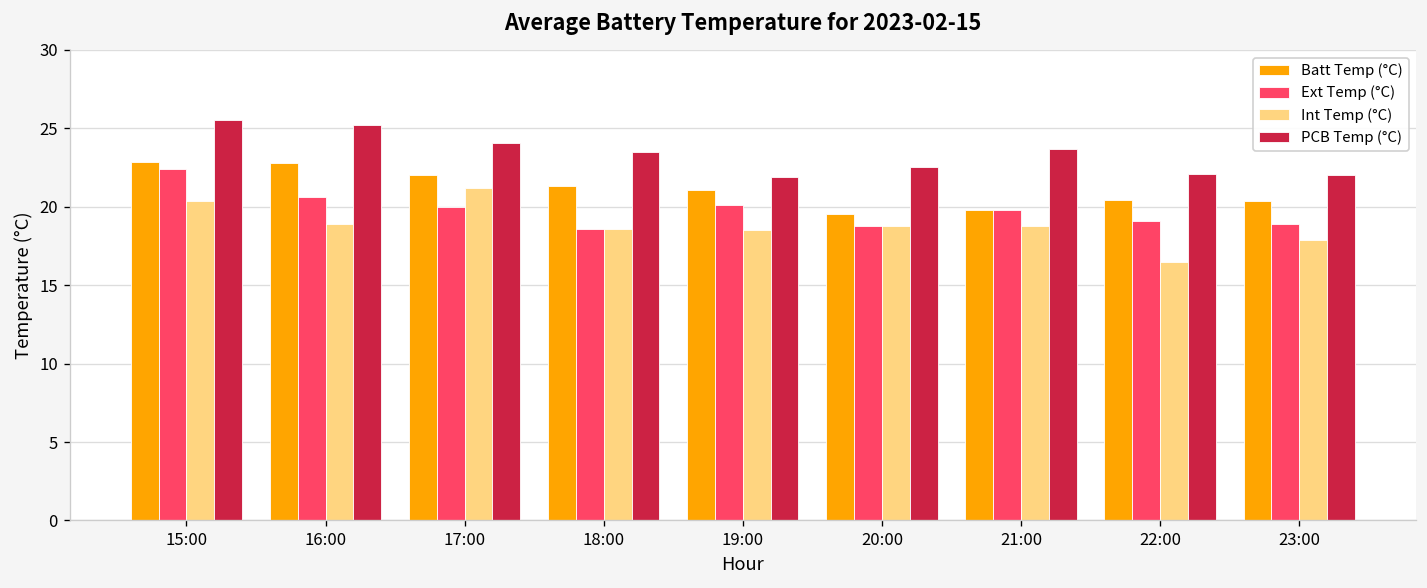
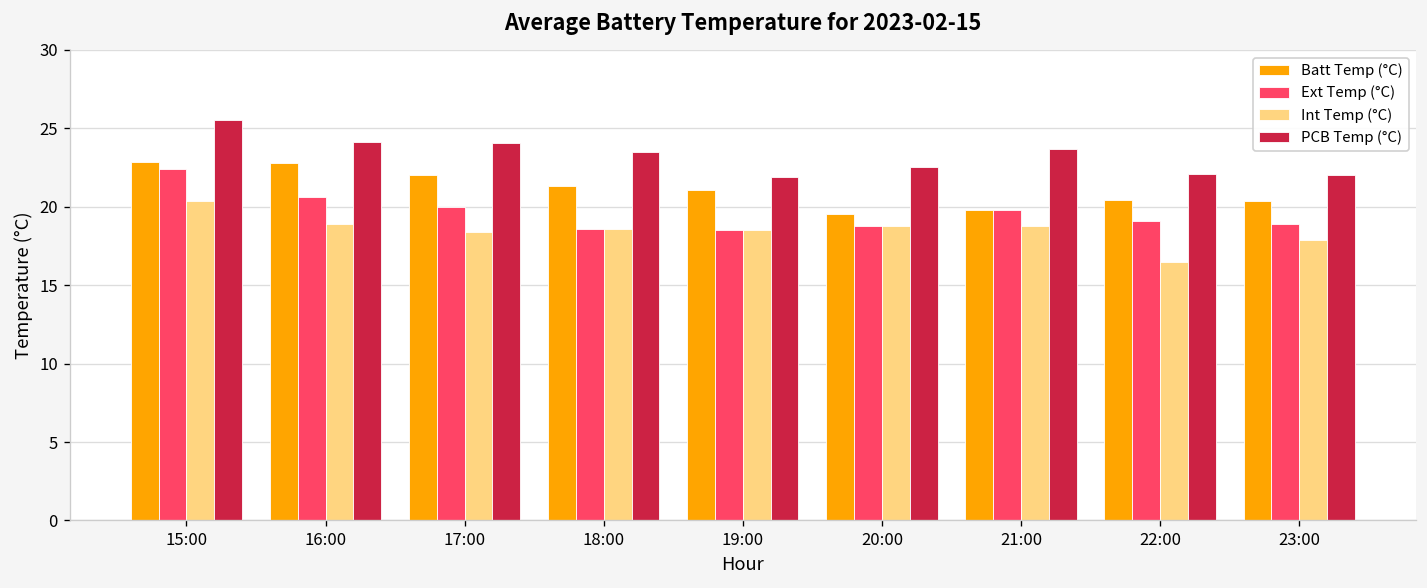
PCB Temp (°C), 16:00: 25.2 -> 24.2
Int Temp (°C), 17:00: 21.2 -> 18.4
Ext Temp (°C), 19:00: 20.1 -> 18.5
